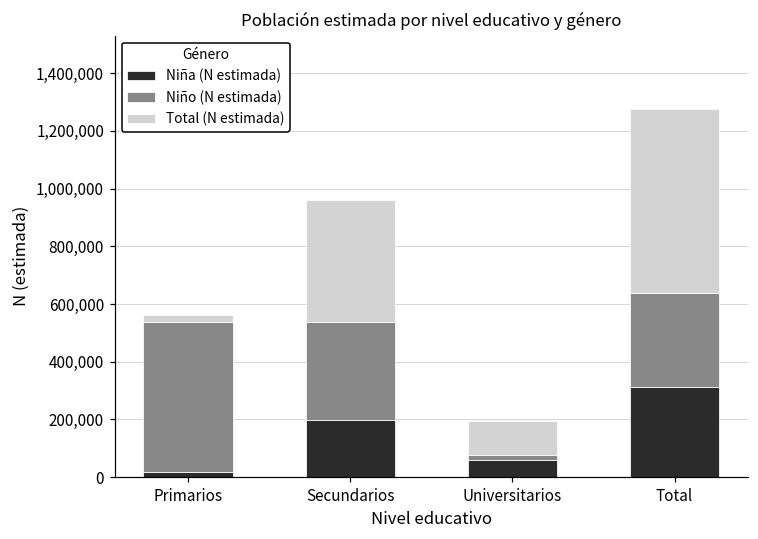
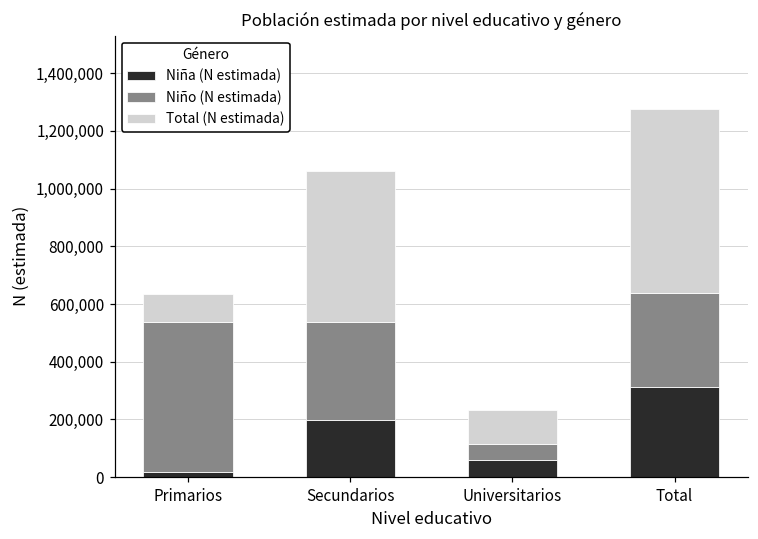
Total (N estimada), Primarios: 20,000 -> 100,000
Total (N estimada), Secundarios: 420,000 -> 520,000
Niño (N estimada), Universitarios: 20,000 -> 60,000
